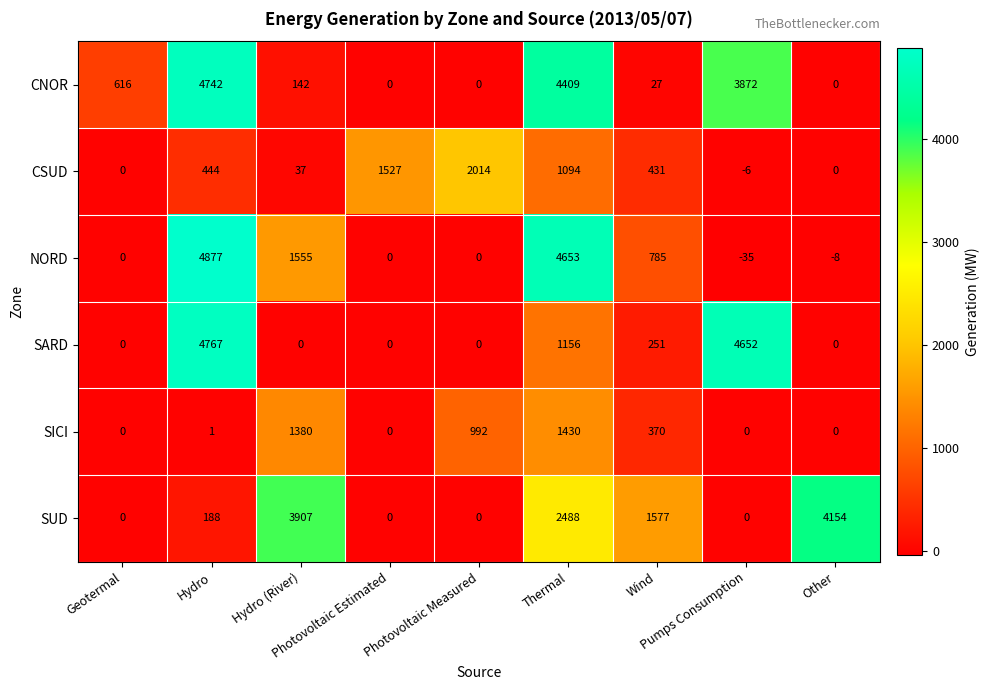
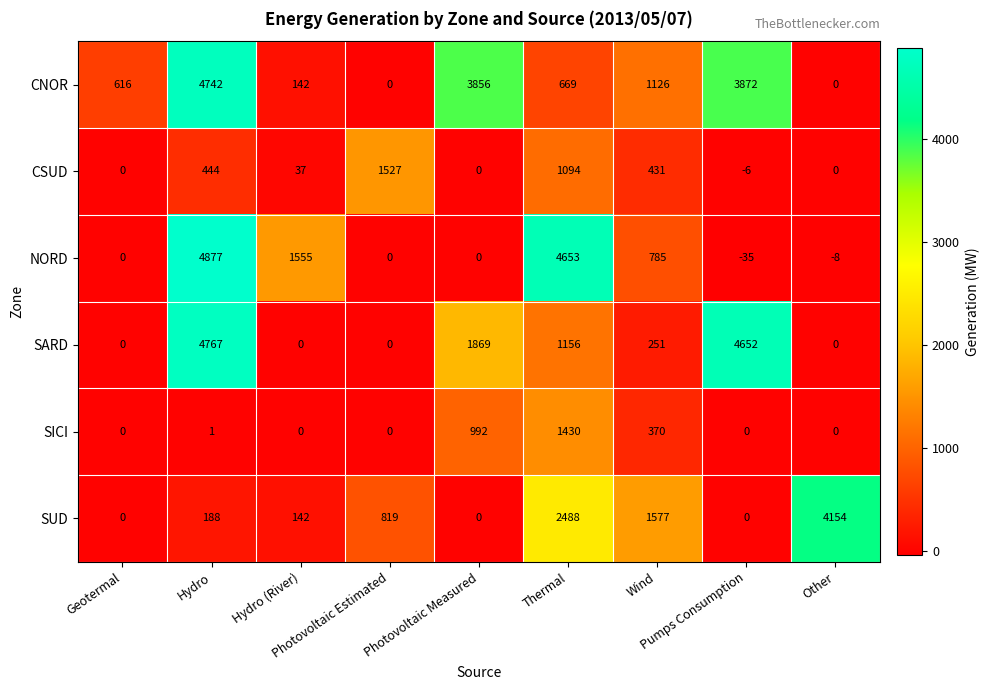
CNOR, Photovoltaic Measured: 0 -> 3856
CNOR, Thermal: 4409 -> 669
CNOR, Wind: 27 -> 1126
CSUD, Photovoltaic Measured: 2014 -> 0
SARD, Photovoltaic Measured: 0 -> 1869
SICI, Hydro (River): 1380 -> 0
SUD, Hydro (River): 3907 -> 142
SUD, Photovoltaic Estimated: 0 -> 819
